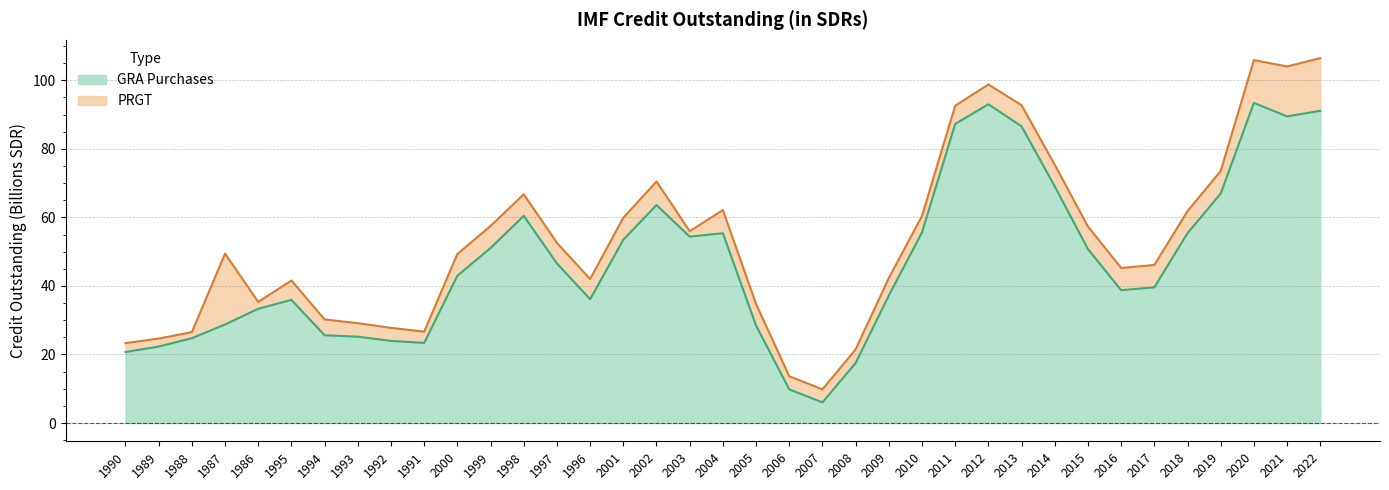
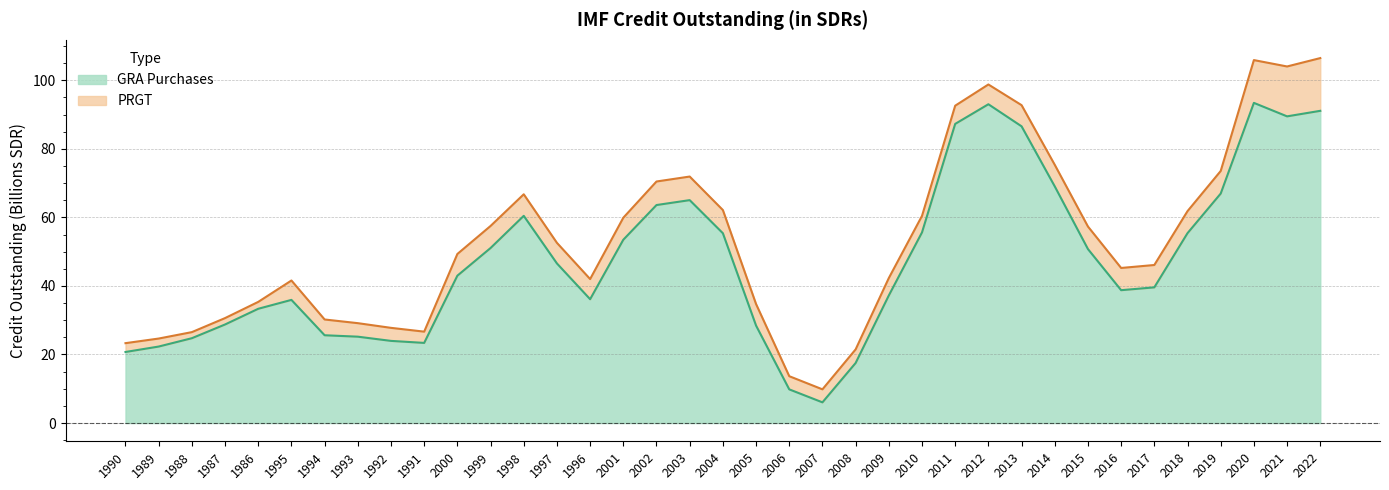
PRGT, 1987: 21 -> 2
GRA Purchases, 2003: 54 -> 65
PRGT, 2003: 2 -> 7
